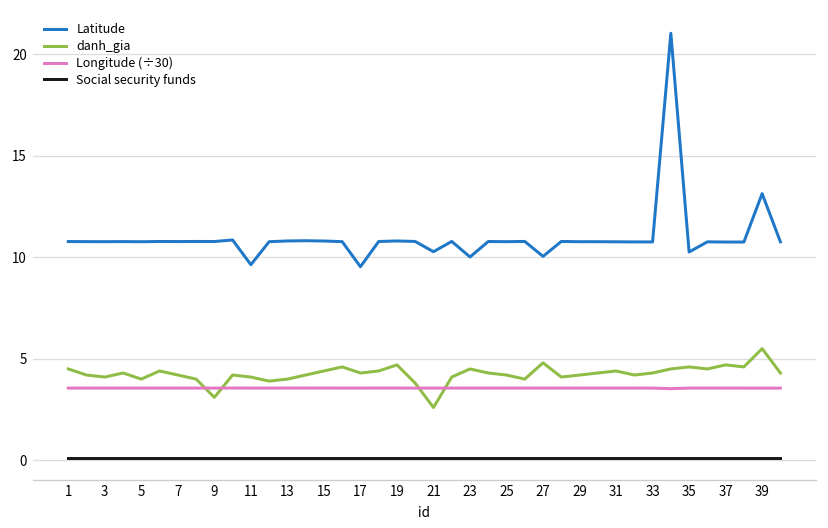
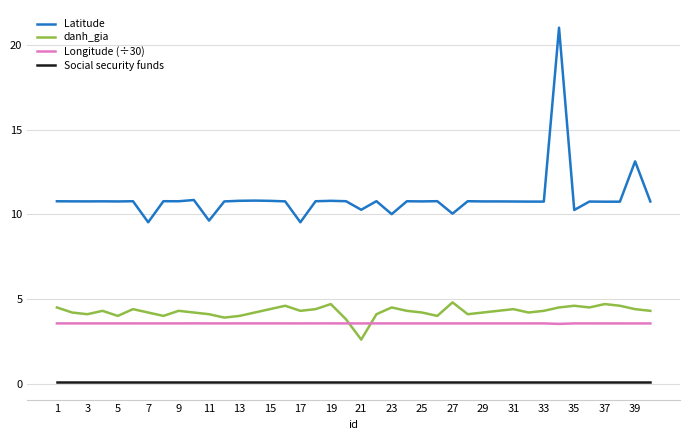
Latitude, 7: 10.8 -> 9.5
danh_gia, 9: 3.1 -> 4.3
danh_gia, 39: 5.5 -> 4.4
